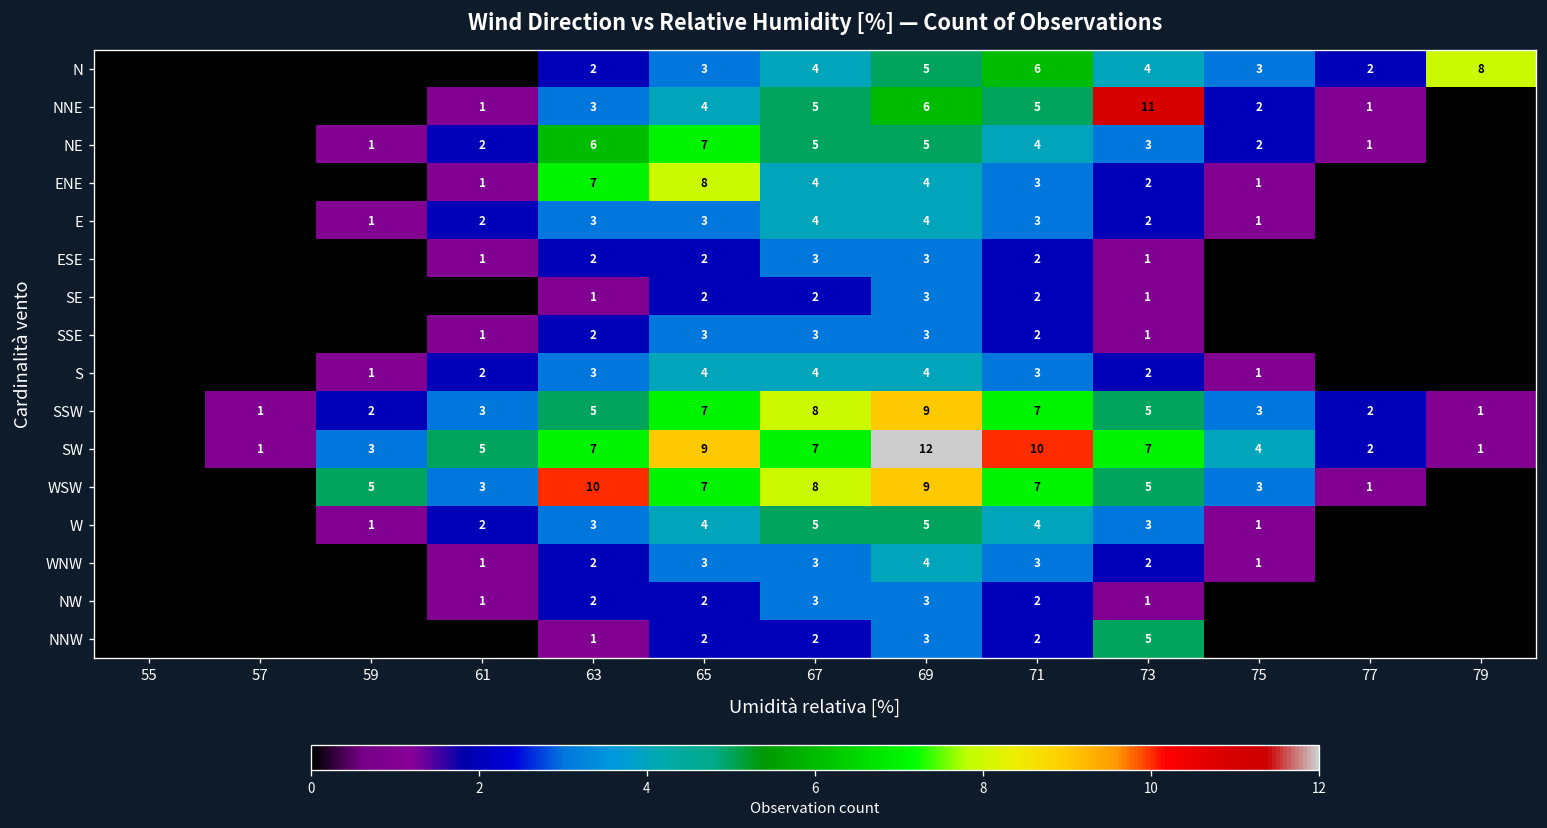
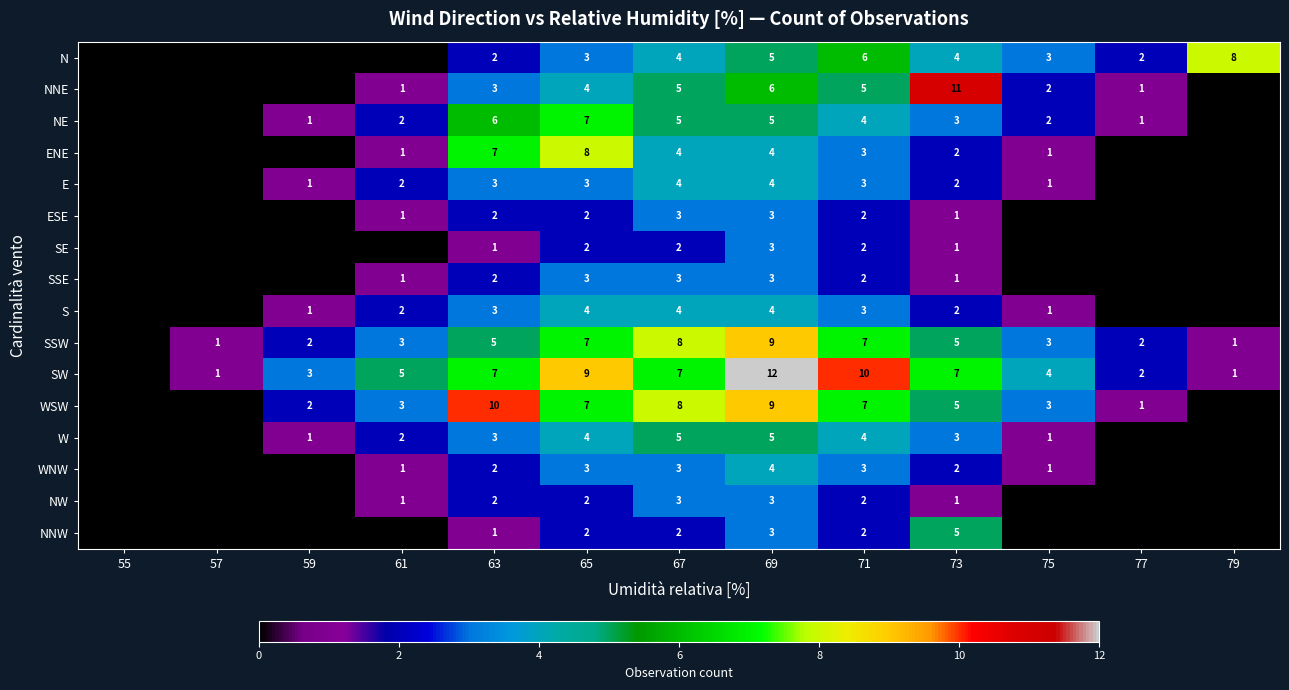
WSW, 59: 5 -> 2
